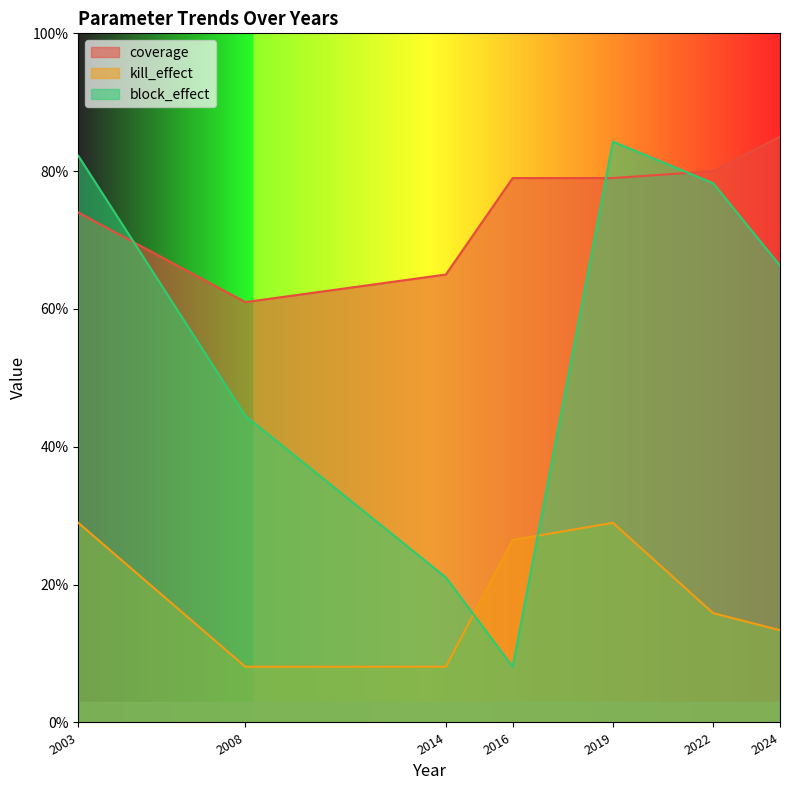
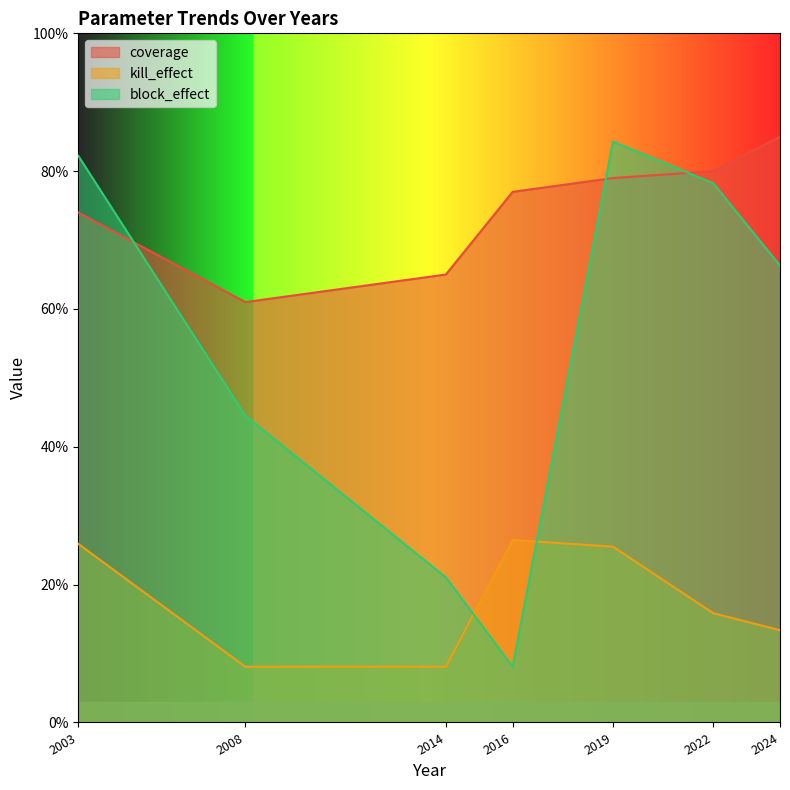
kill_effect, 2003: 29% -> 26%
coverage, 2016: 79% -> 77%
kill_effect, 2019: 29% -> 26%
